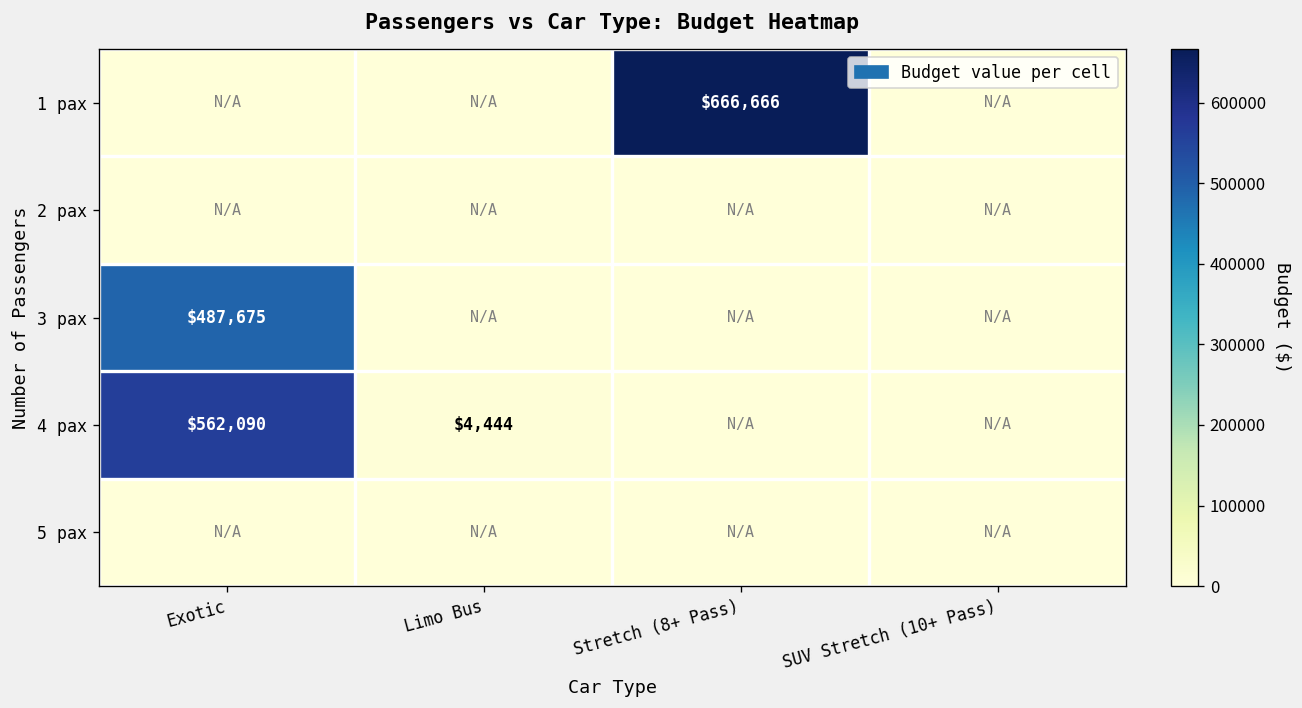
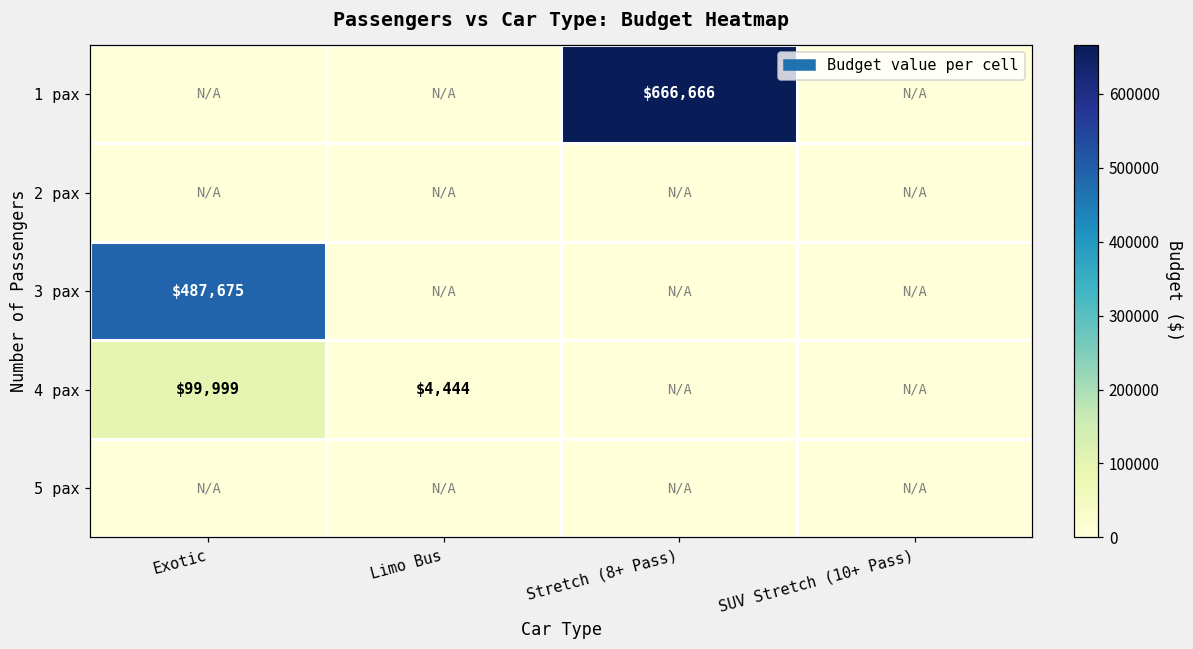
4 pax, Exotic: $562,090 -> $99,999
